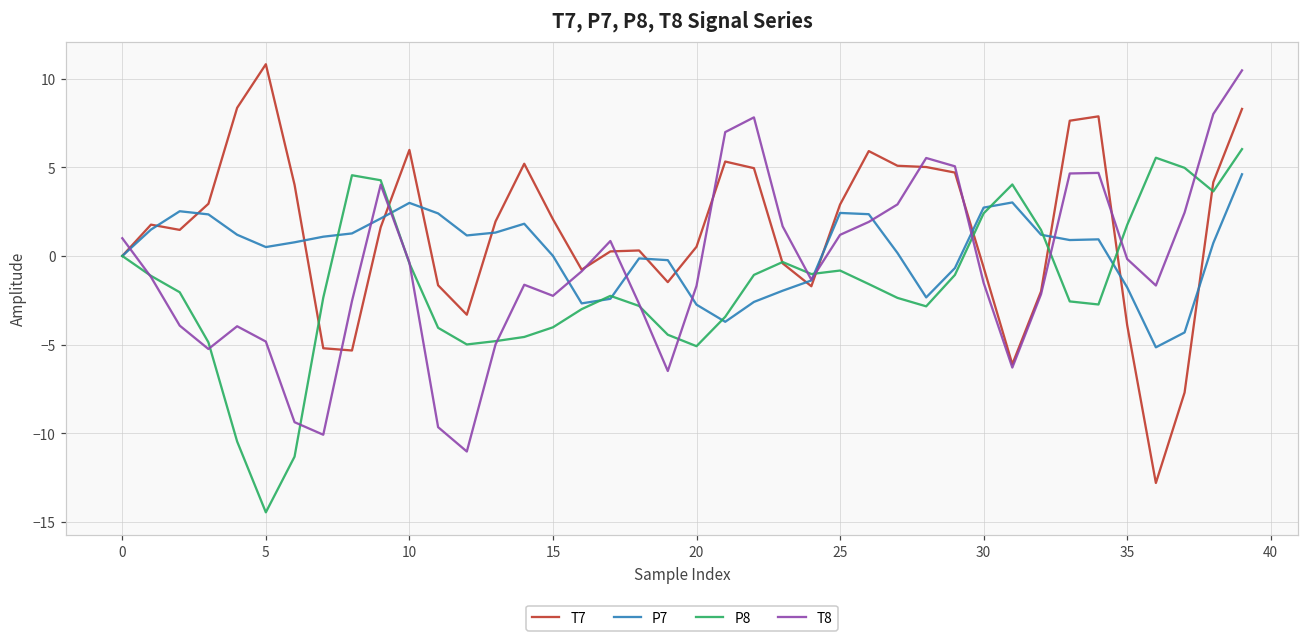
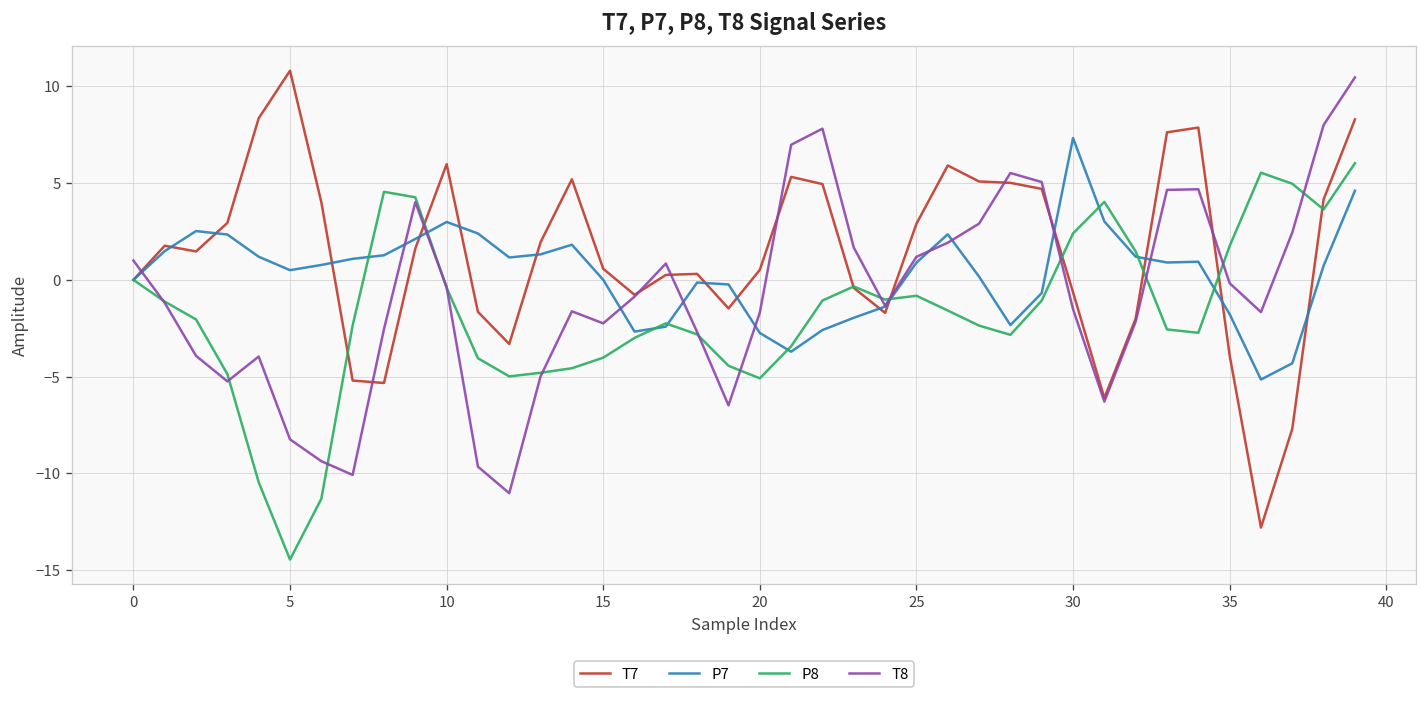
T8, 5: -4.8 -> -8.2
T7, 15: 2.1 -> 0.6
P7, 25: 2.4 -> 0.9
P7, 30: 2.7 -> 7.3
